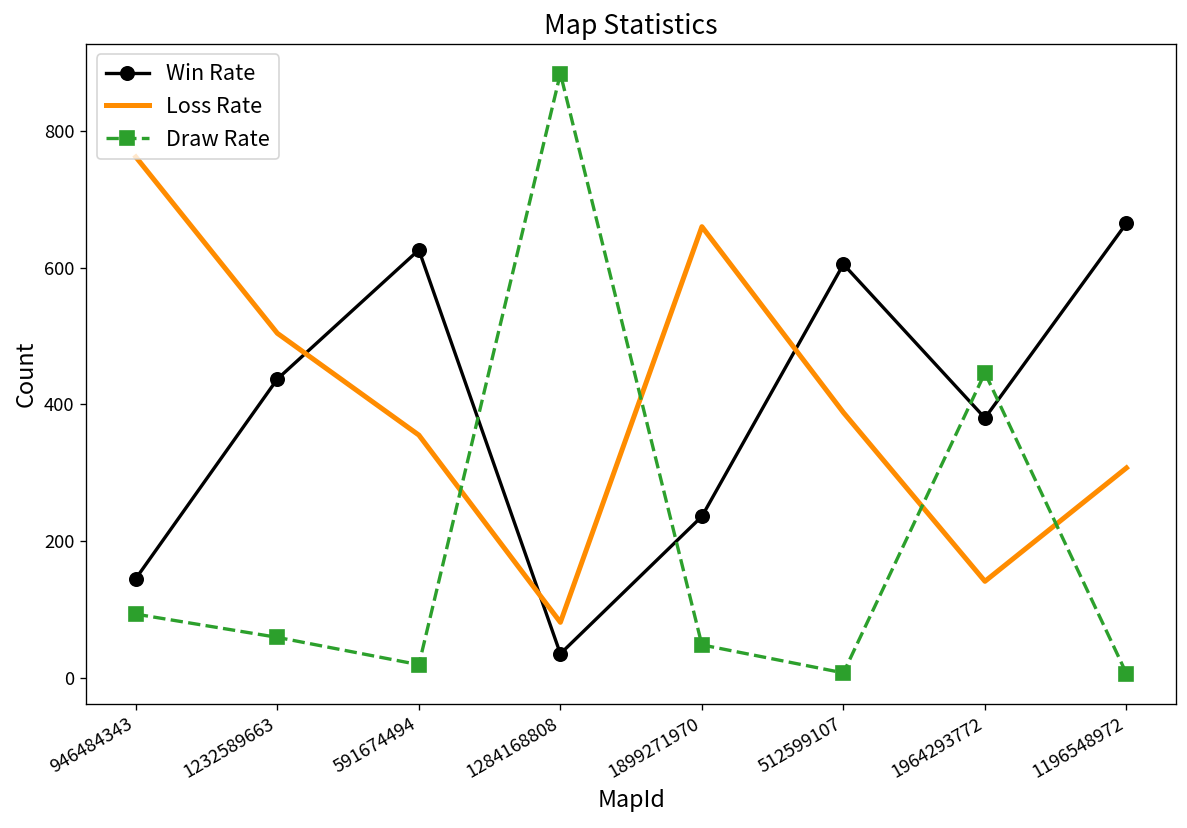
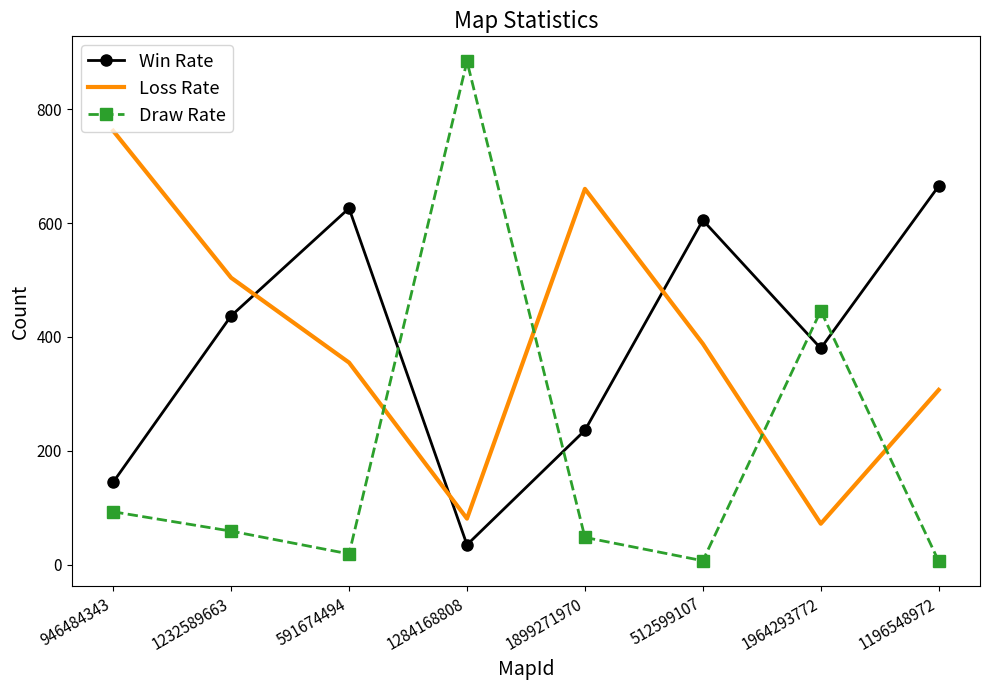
Loss Rate, 1964293772: 140 -> 70
